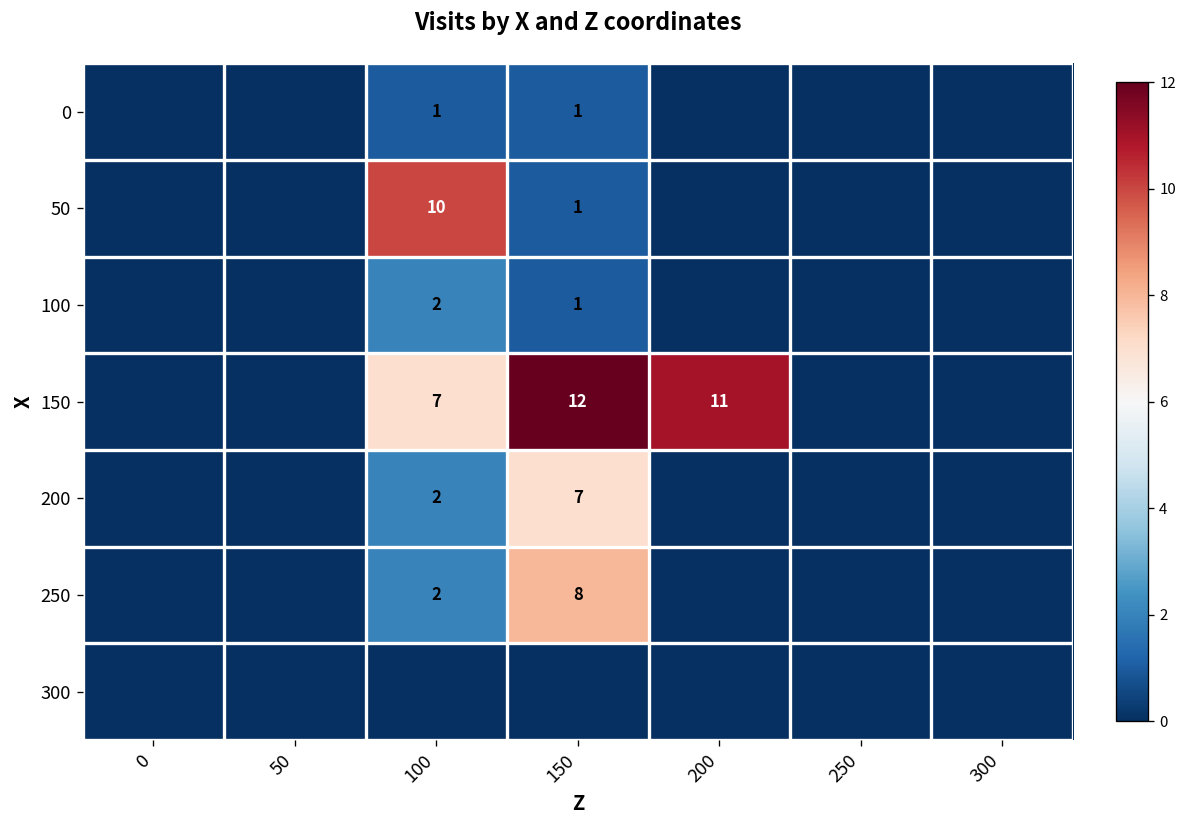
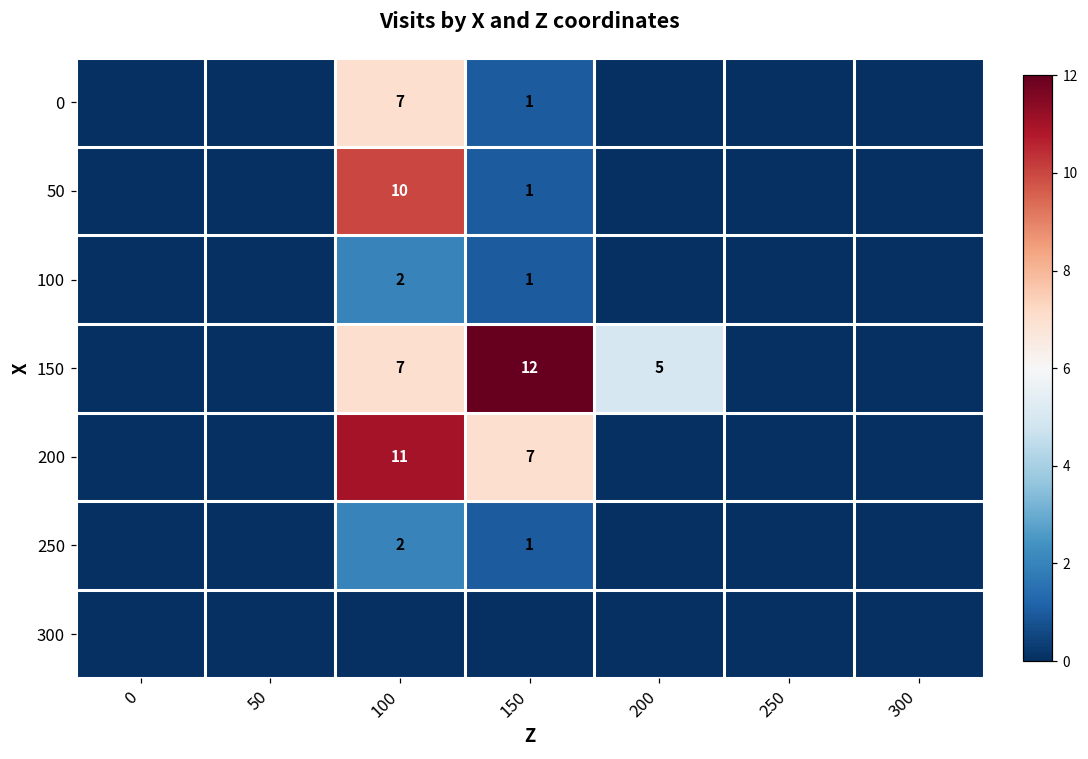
0, 100: 1 -> 7
150, 200: 11 -> 5
200, 100: 2 -> 11
250, 150: 8 -> 1
